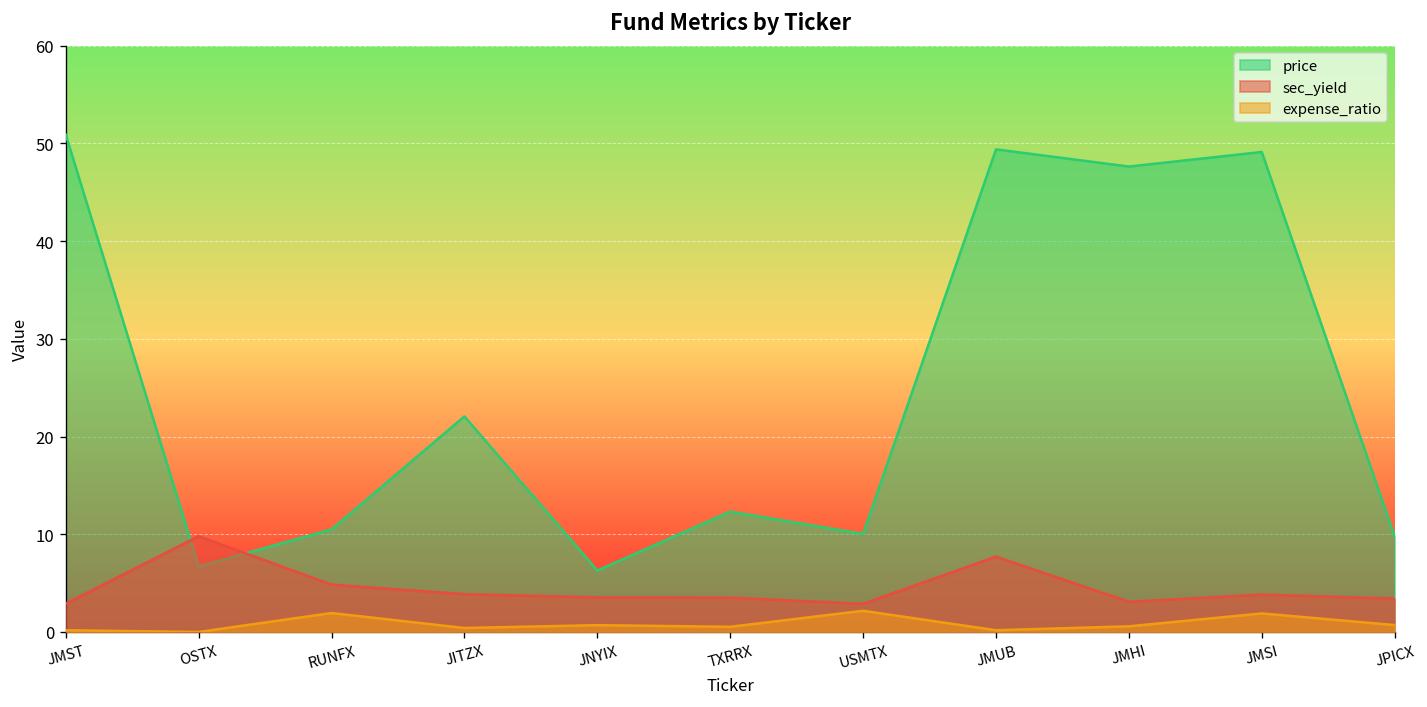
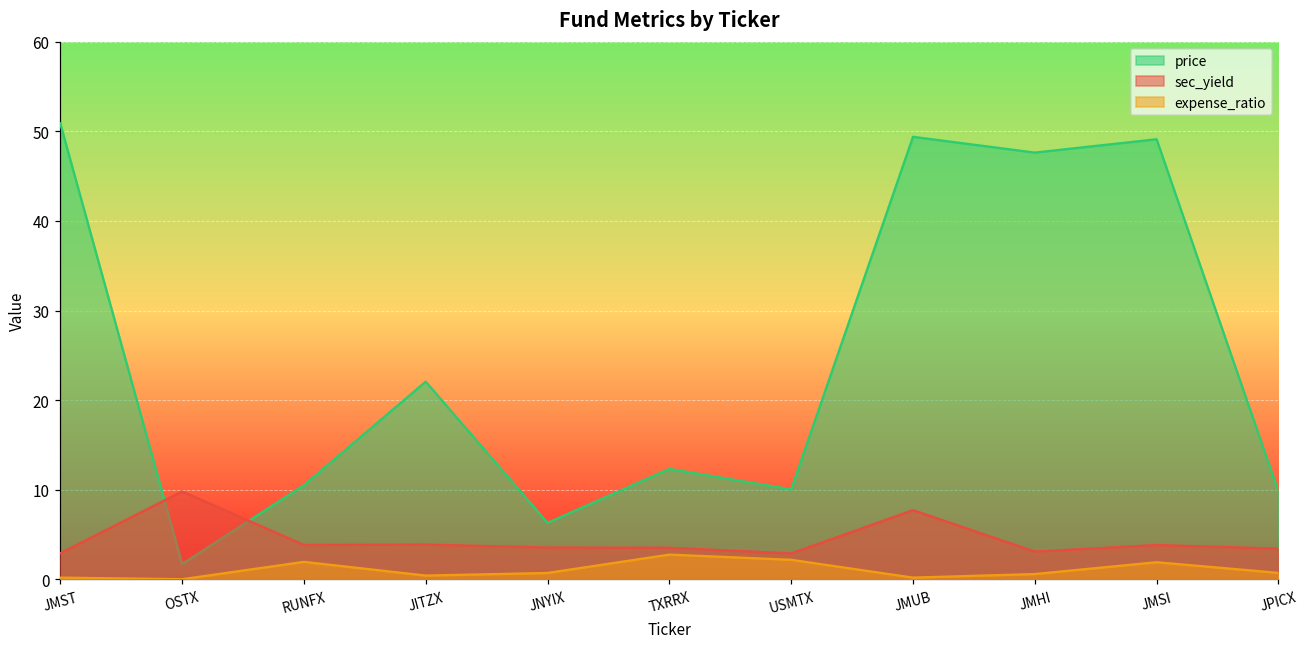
price, OSTX: 7 -> 2
sec_yield, RUNFX: 5 -> 4
expense_ratio, TXRRX: 1 -> 3
